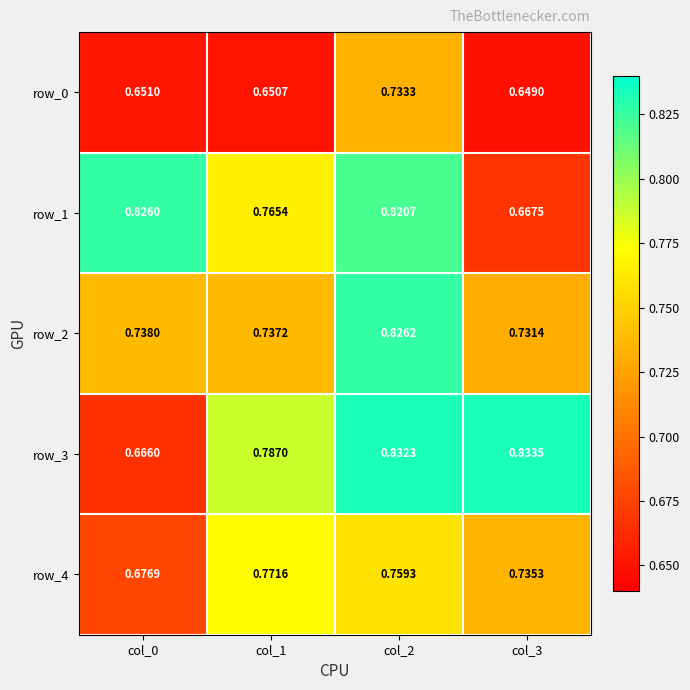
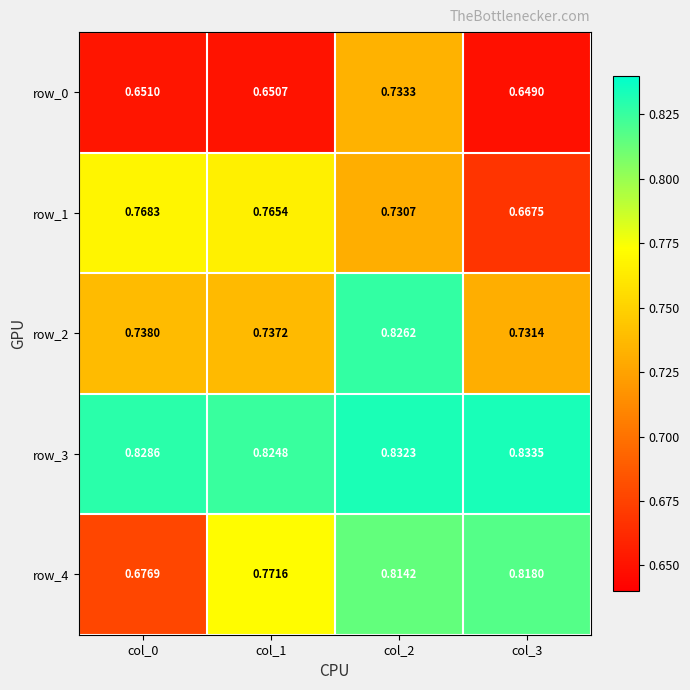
row_1, col_0: 0.8260 -> 0.7683
row_1, col_2: 0.8207 -> 0.7307
row_3, col_0: 0.6660 -> 0.8286
row_3, col_1: 0.7870 -> 0.8248
row_4, col_2: 0.7593 -> 0.8142
row_4, col_3: 0.7353 -> 0.8180
